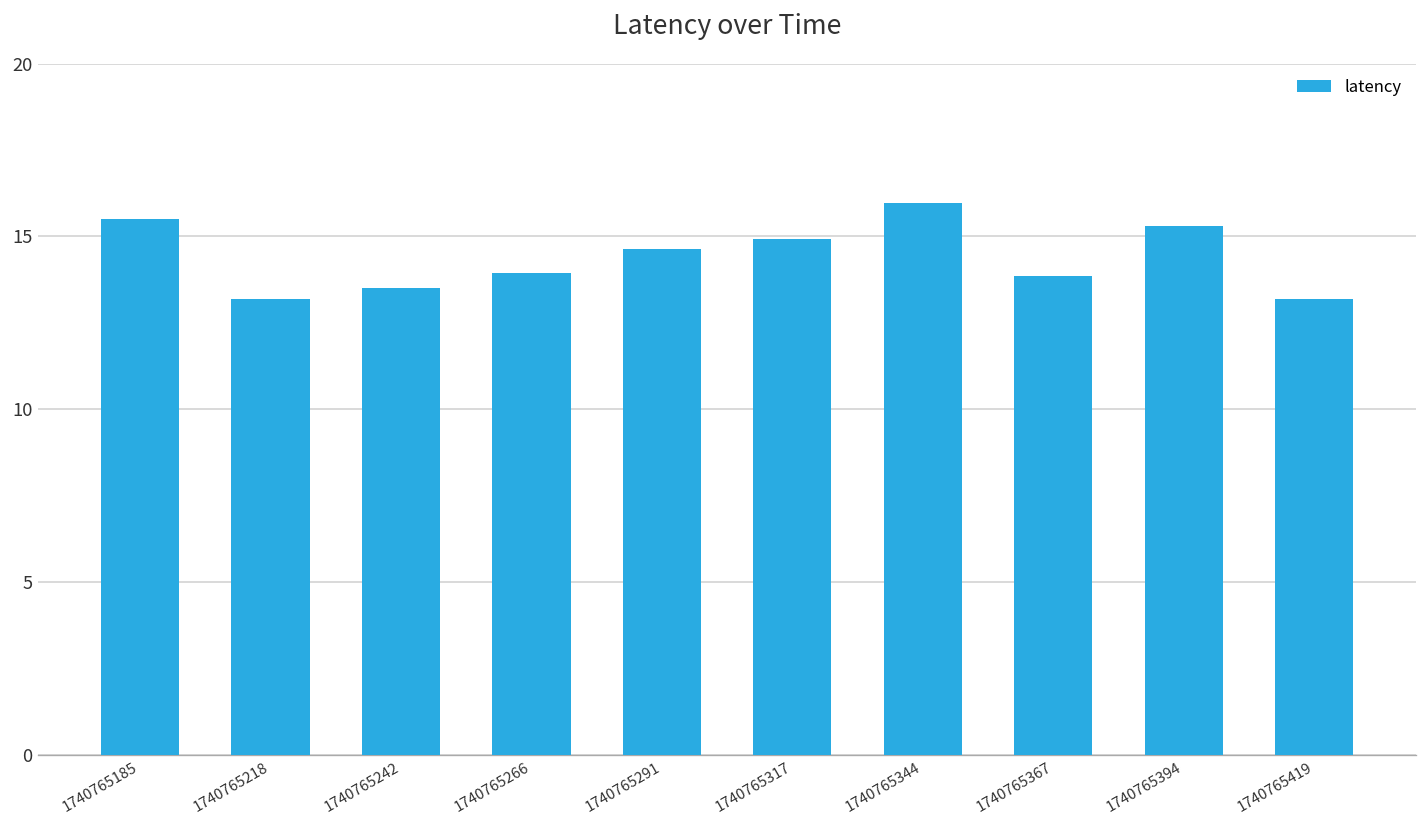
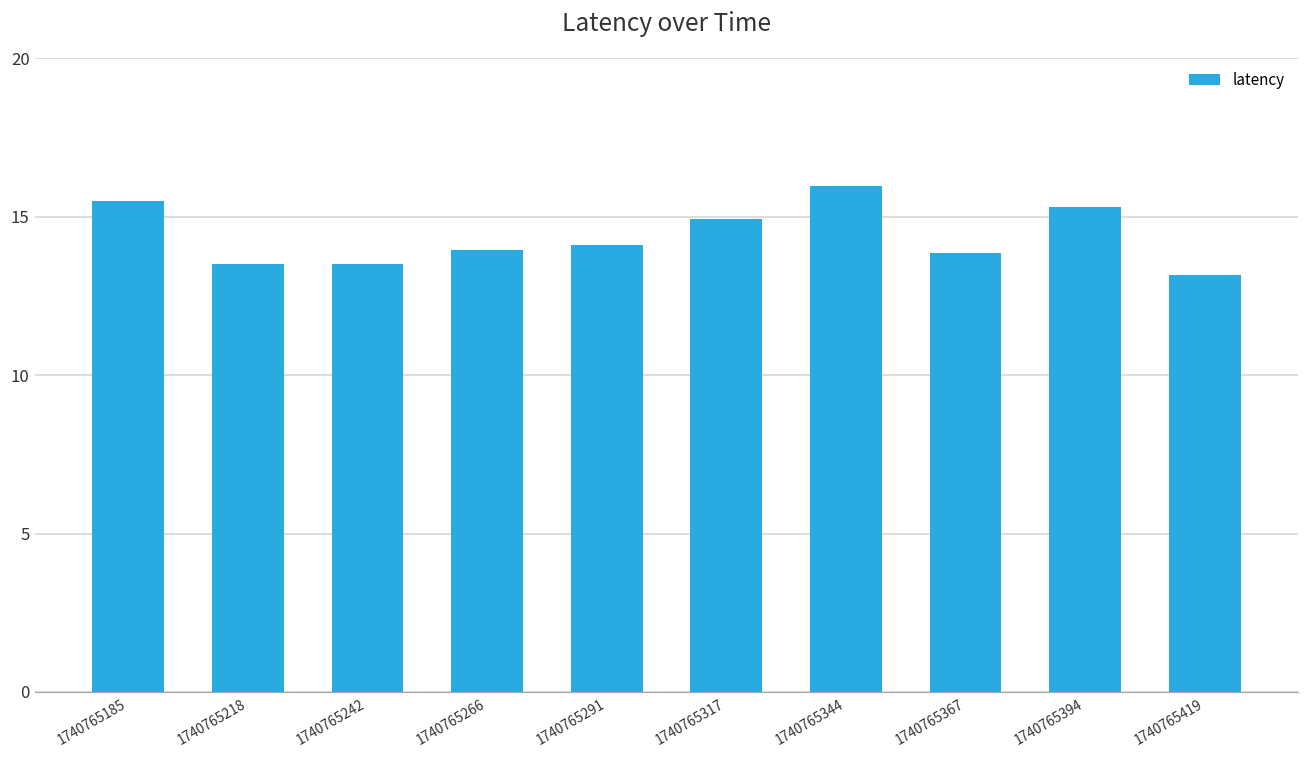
1740765218: 13.2 -> 13.5
1740765291: 14.6 -> 14.1
